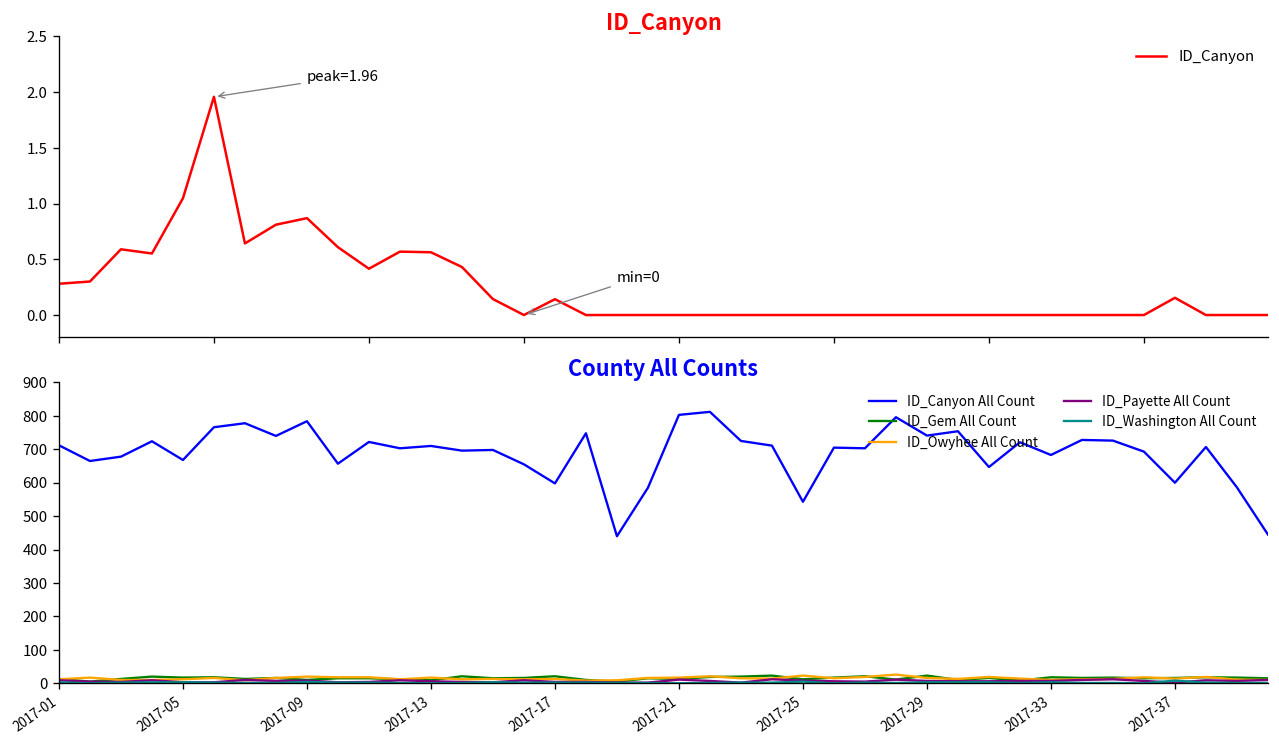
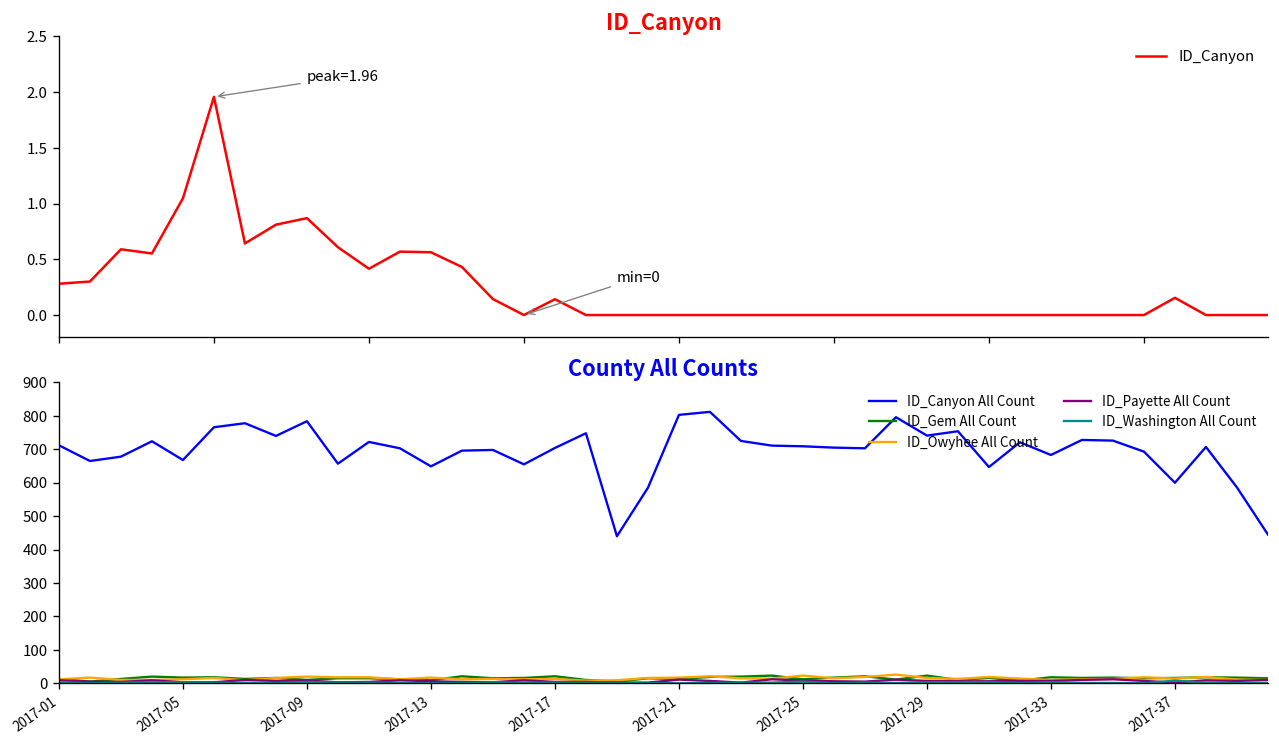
County All Counts, ID_Canyon All Count, 2017-13: 710 -> 650
County All Counts, ID_Canyon All Count, 2017-17: 600 -> 700
County All Counts, ID_Canyon All Count, 2017-25: 540 -> 710
